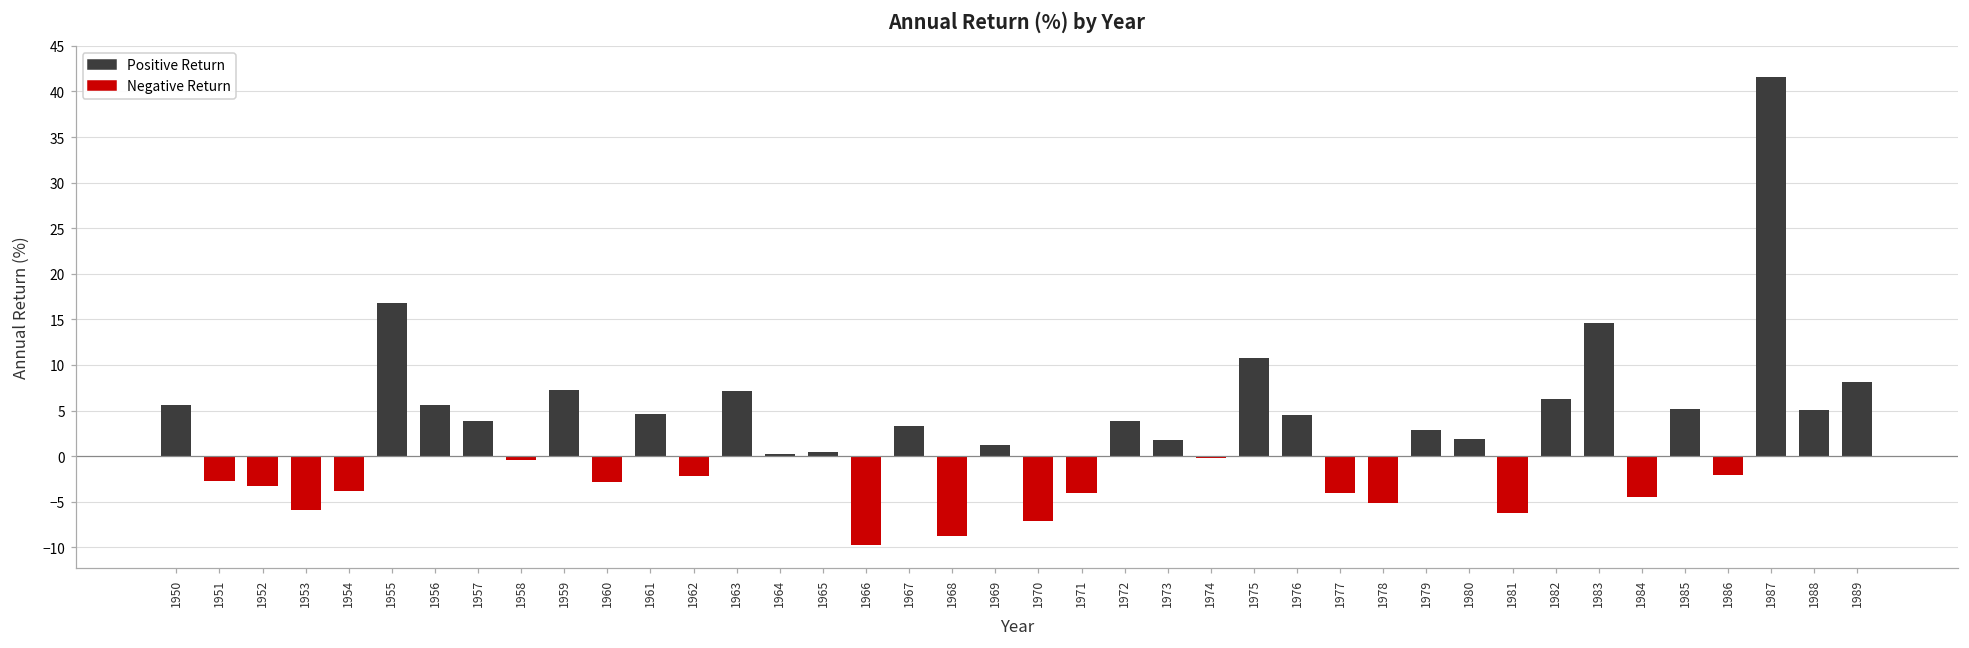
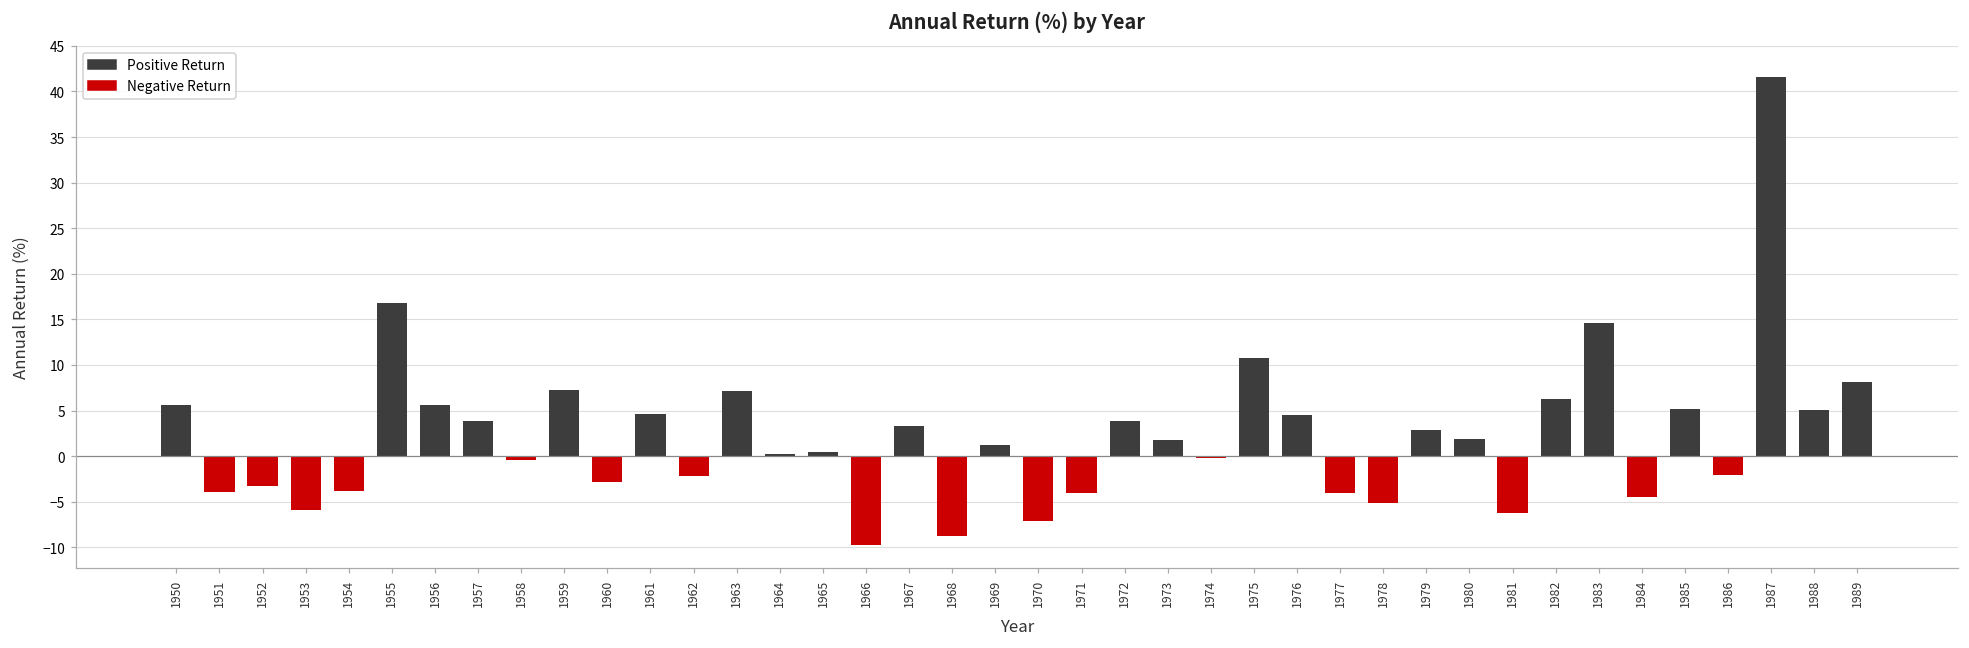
Negative Return, 1951: -3 -> -4
